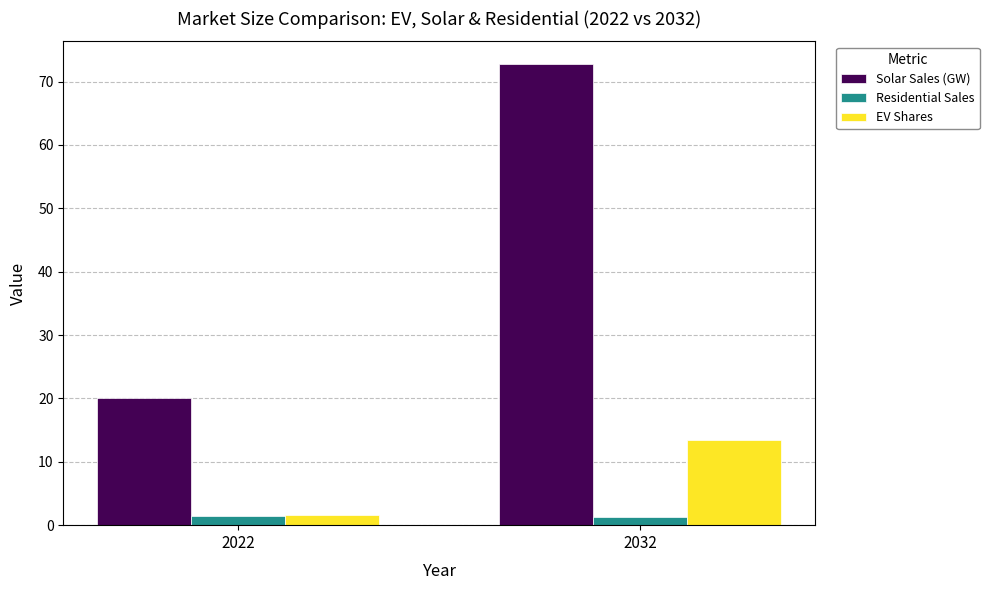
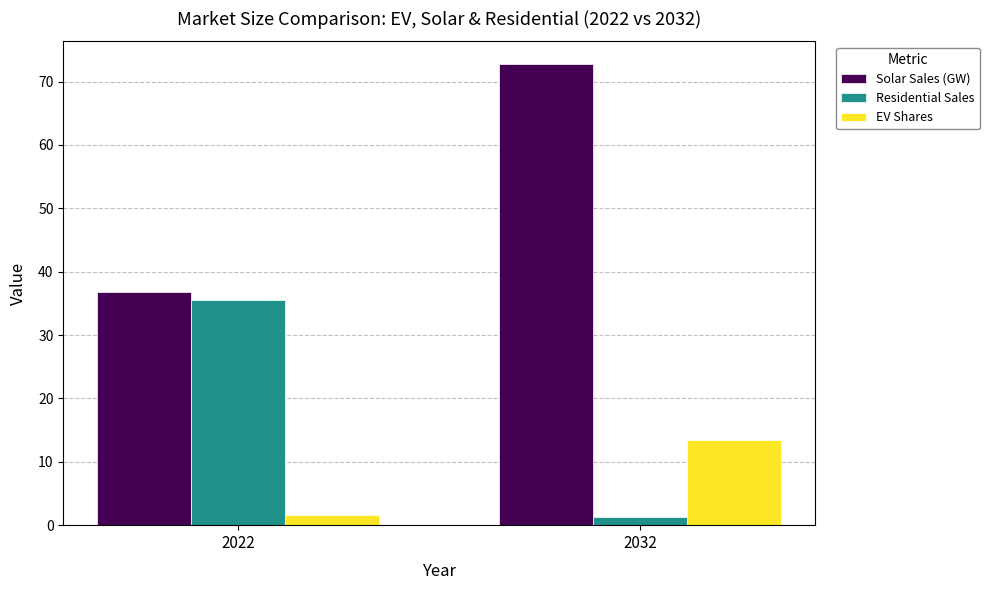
Solar Sales (GW), 2022: 20 -> 37
Residential Sales, 2022: 2 -> 36
